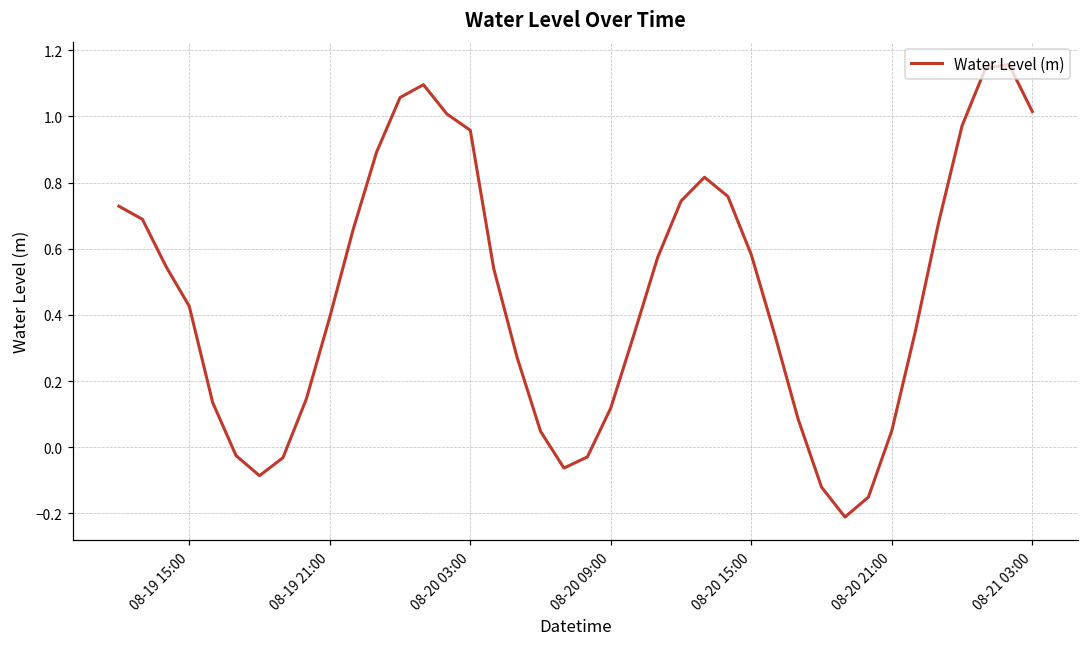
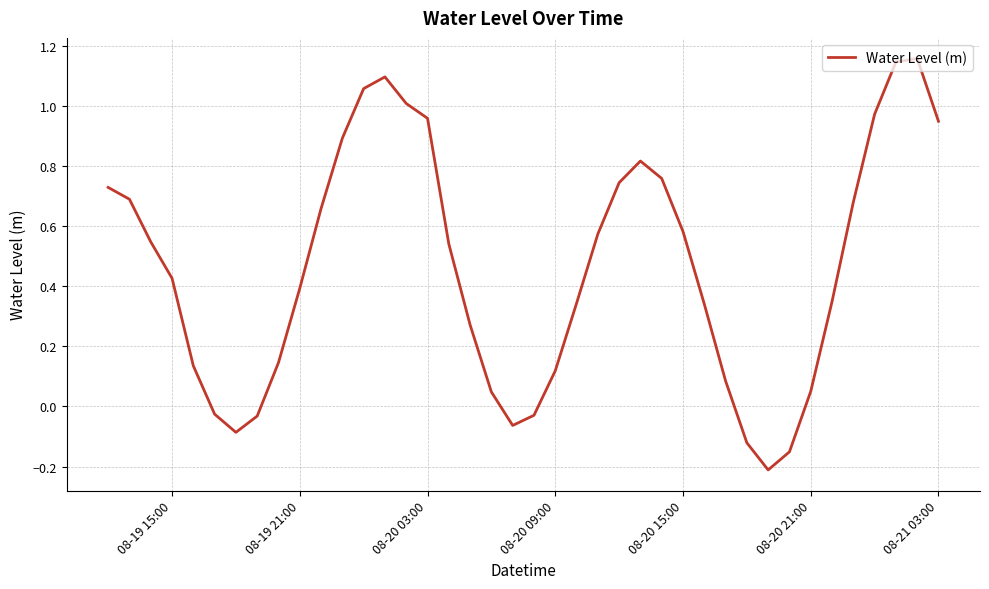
08-21 03:00: 1.01 -> 0.95
